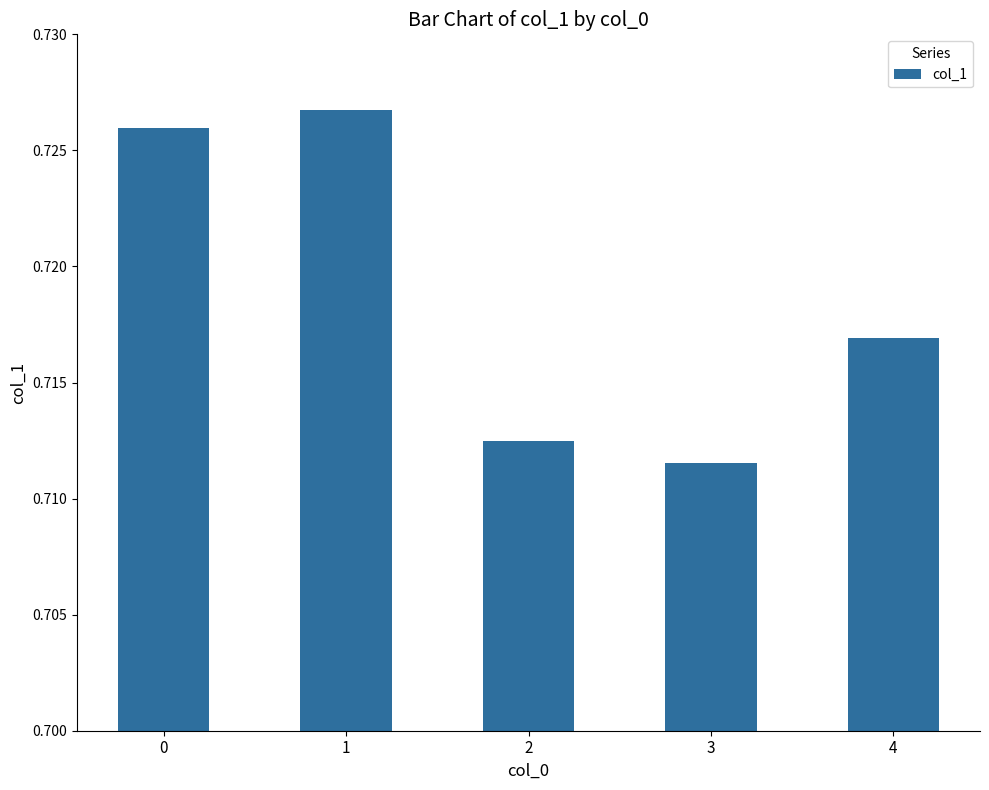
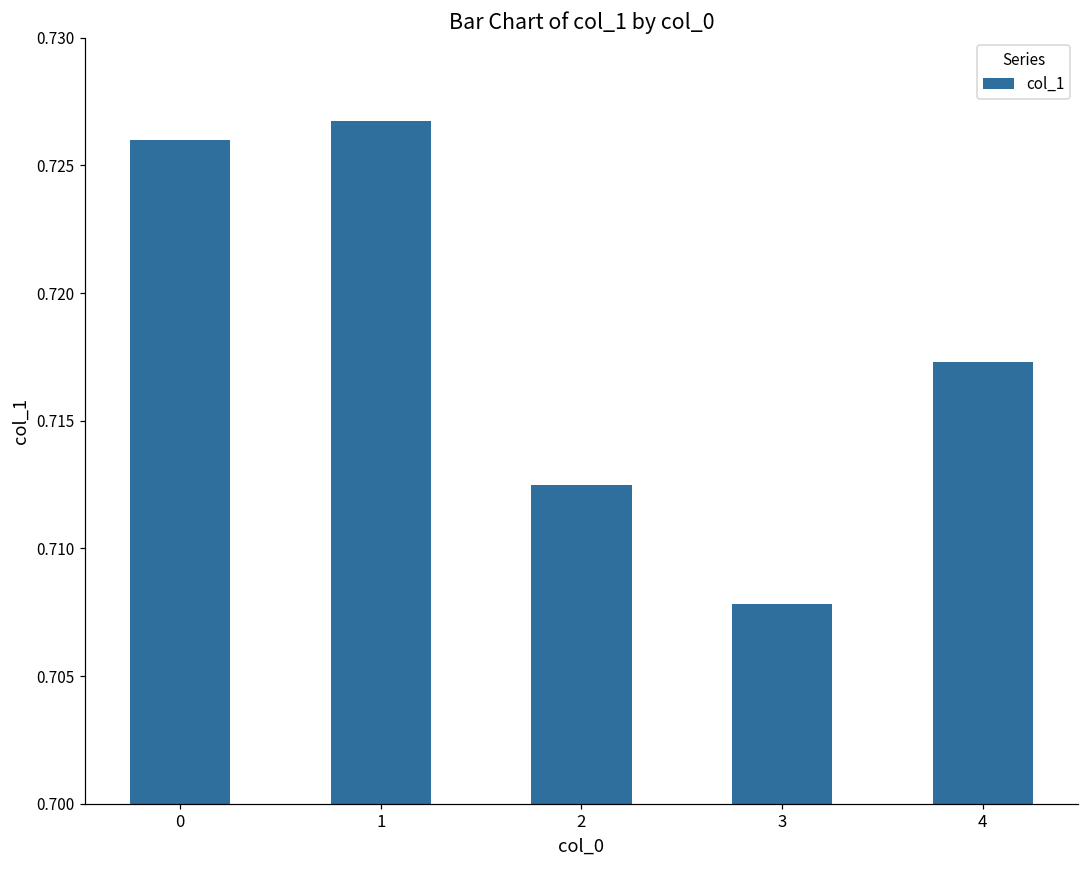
3: 0.7115 -> 0.7078
4: 0.7169 -> 0.7173
